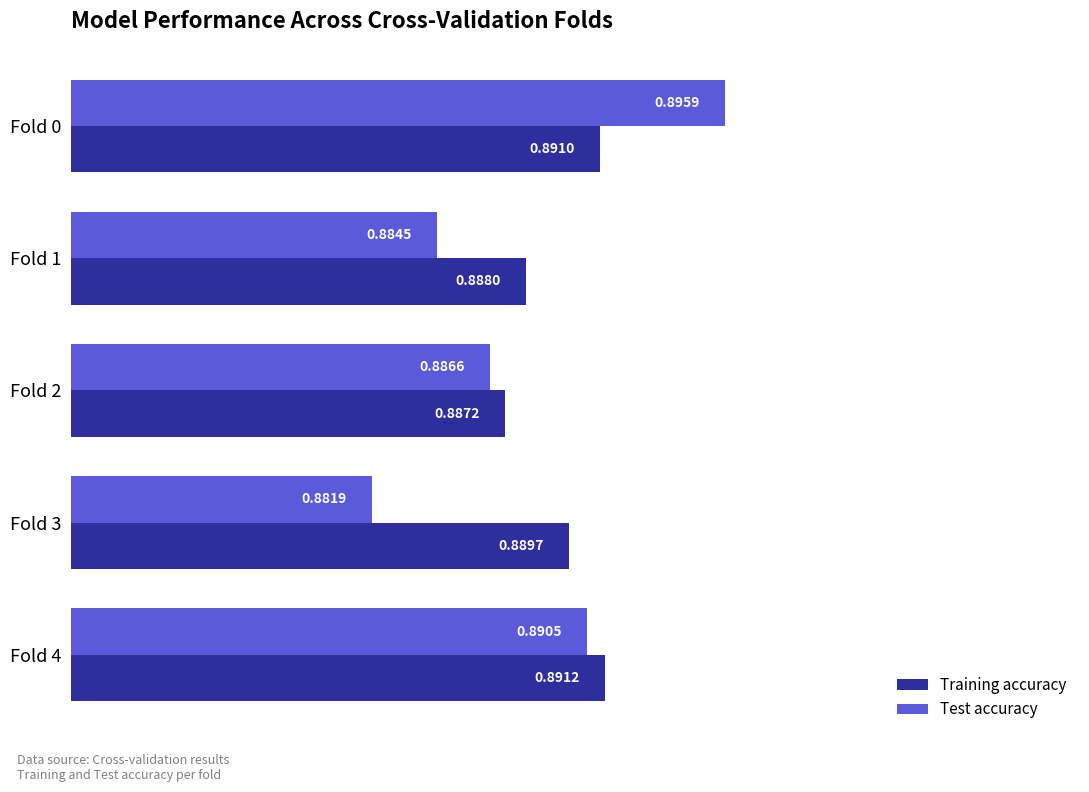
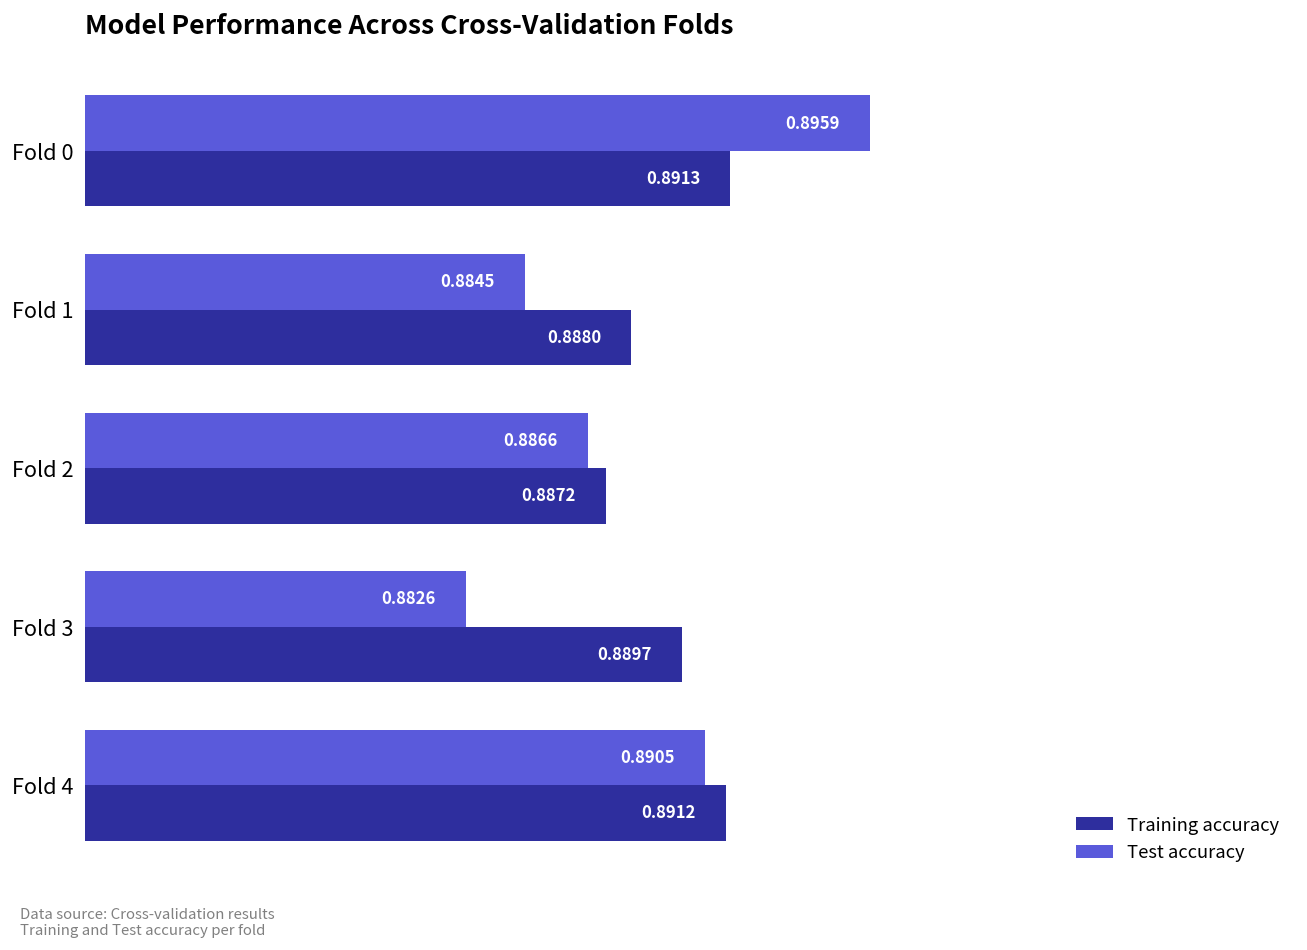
Training accuracy, Fold 0: 0.8910 -> 0.8913
Test accuracy, Fold 3: 0.8819 -> 0.8826
